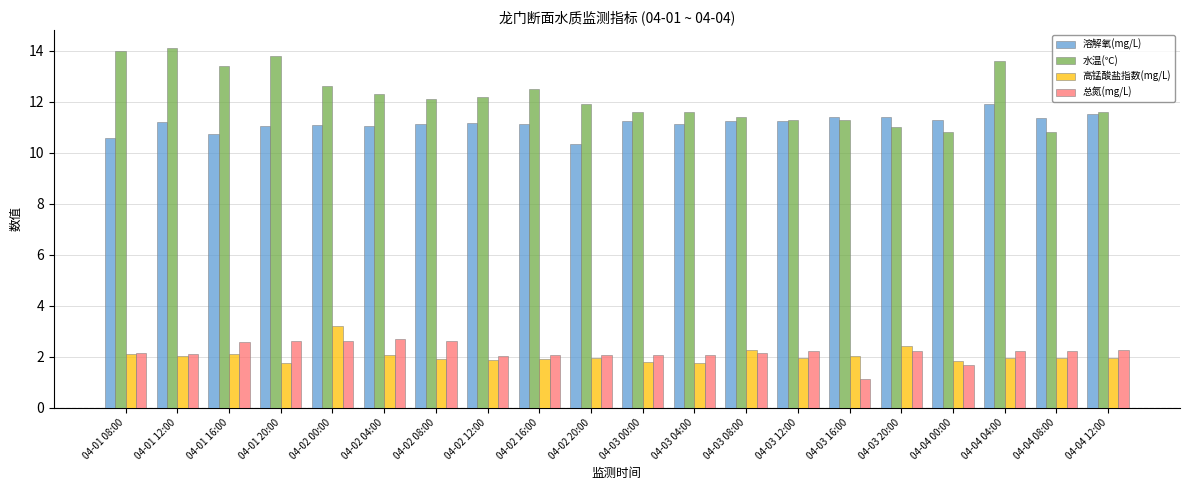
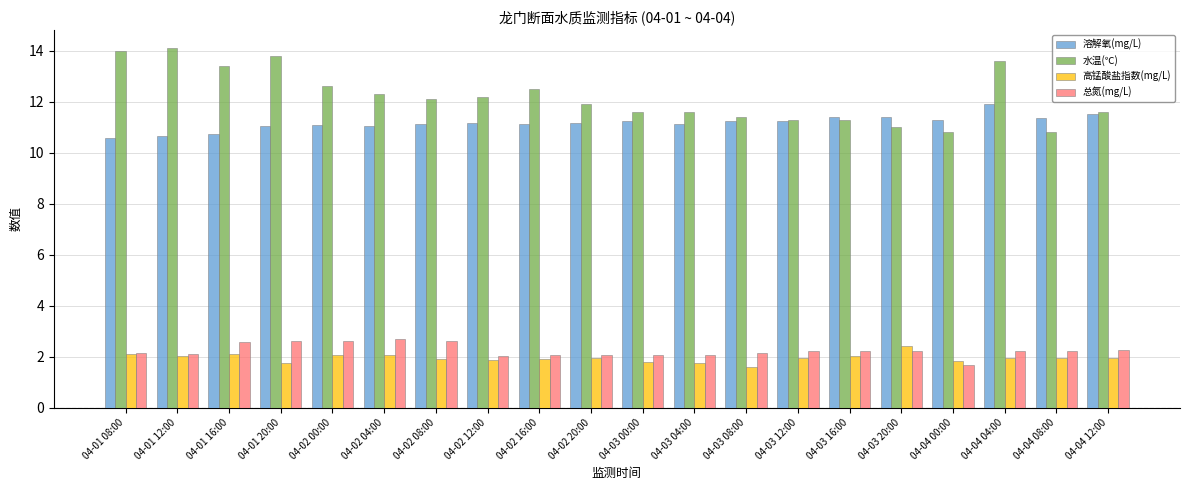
溶解氧(mg/L), 04-01 12:00: 11.2 -> 10.7
高锰酸盐指数(mg/L), 04-02 00:00: 3.2 -> 2.1
溶解氧(mg/L), 04-02 20:00: 10.3 -> 11.2
高锰酸盐指数(mg/L), 04-03 08:00: 2.3 -> 1.6
总氮(mg/L), 04-03 16:00: 1.1 -> 2.2
